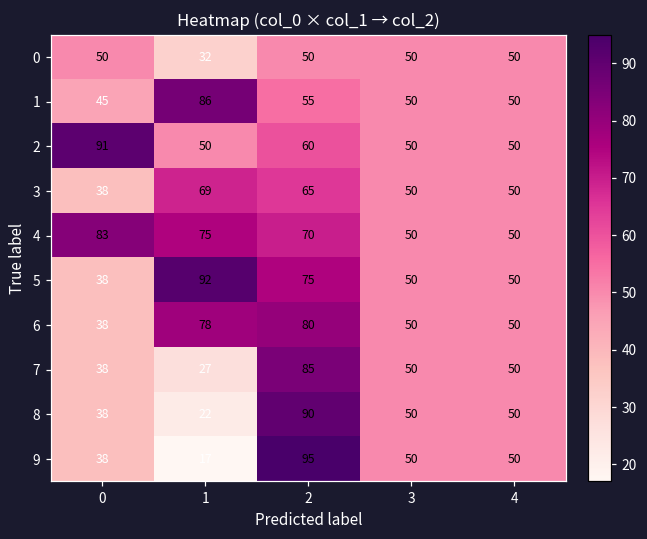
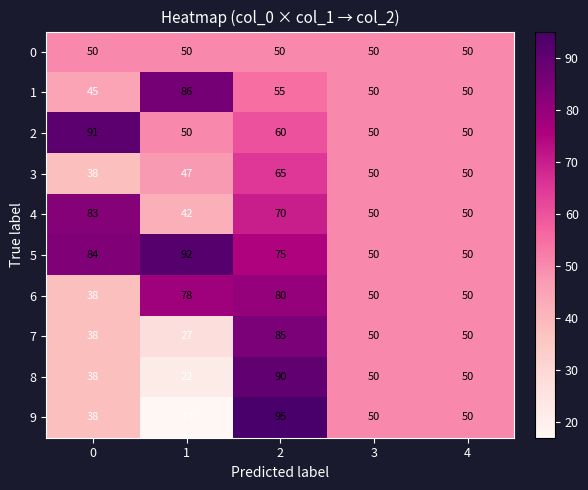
0, 1: 32 -> 50
3, 1: 69 -> 47
4, 1: 75 -> 42
5, 0: 38 -> 84
